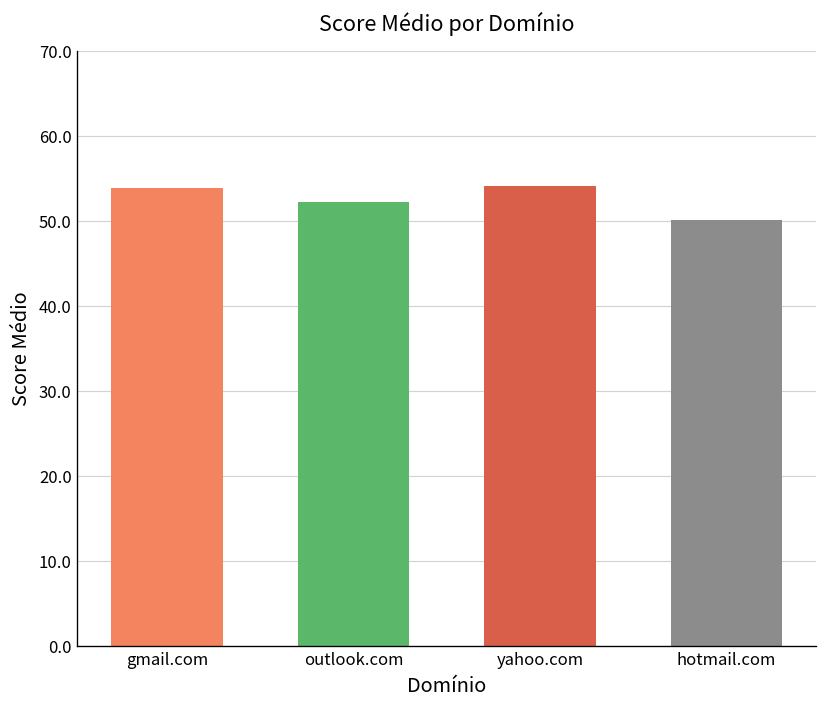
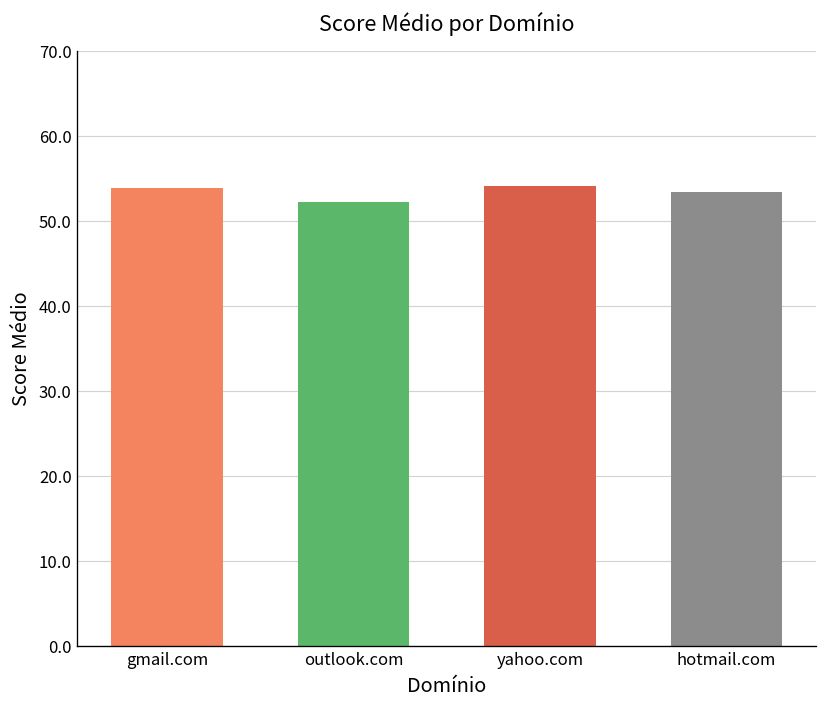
hotmail.com: 50 -> 53
